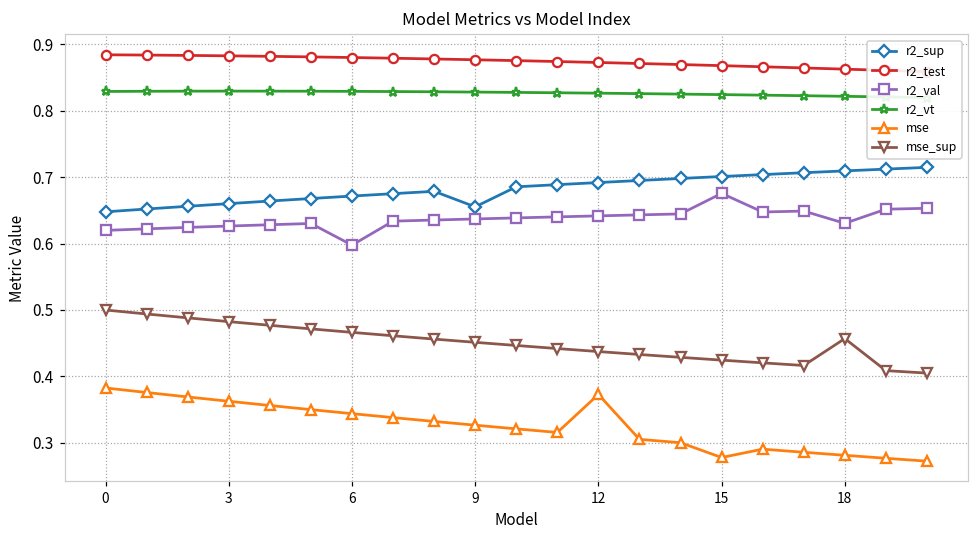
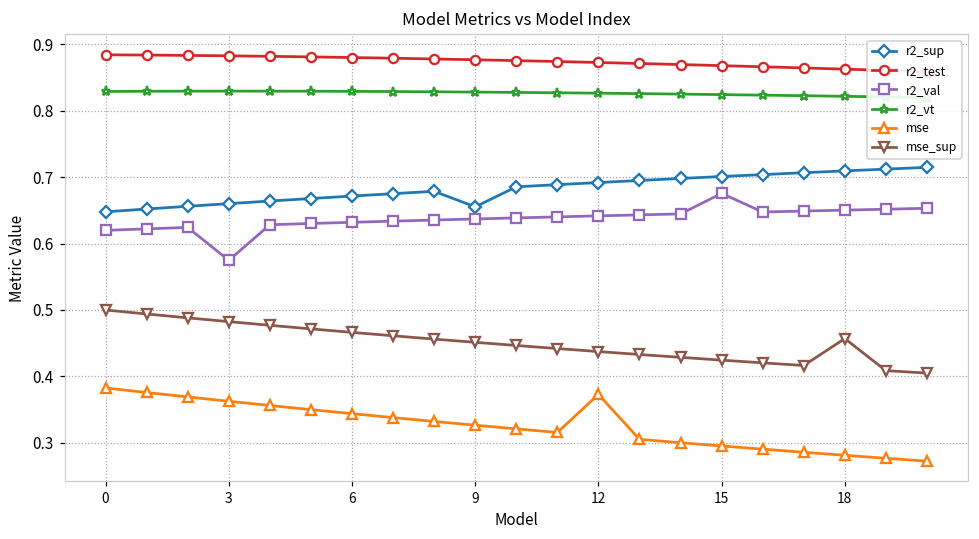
r2_val, 3: 0.63 -> 0.57
r2_val, 6: 0.60 -> 0.63
mse, 15: 0.28 -> 0.30
r2_val, 18: 0.63 -> 0.65
